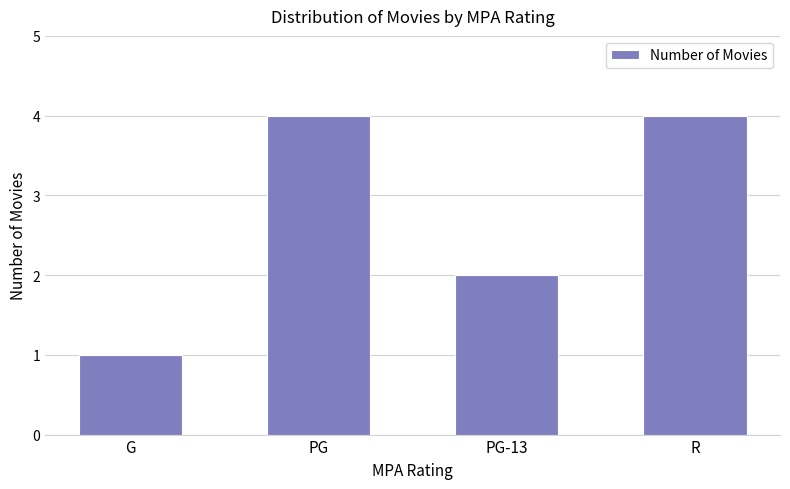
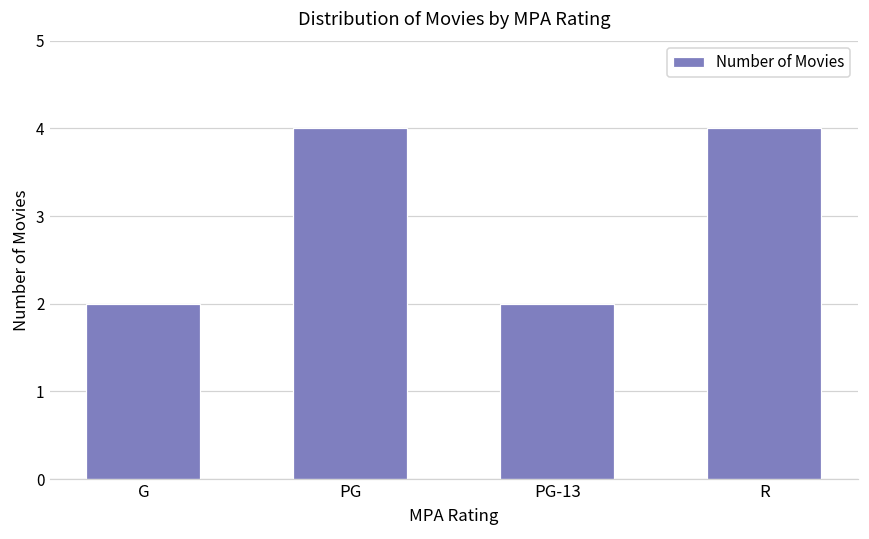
G: 1 -> 2
